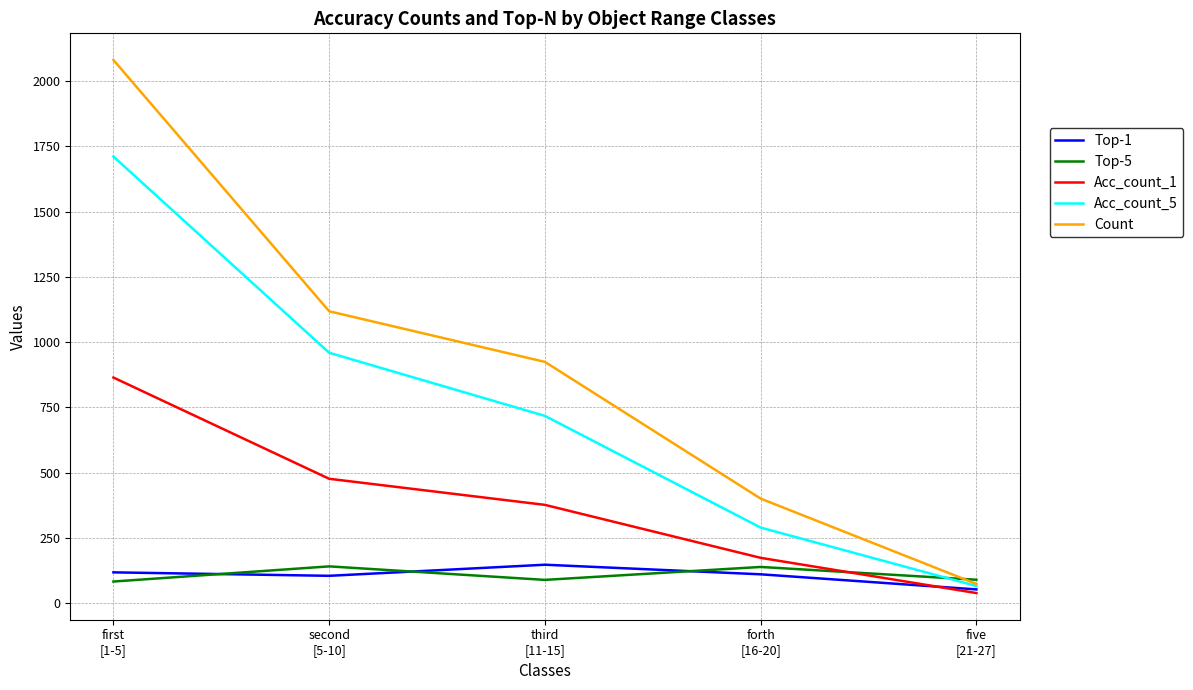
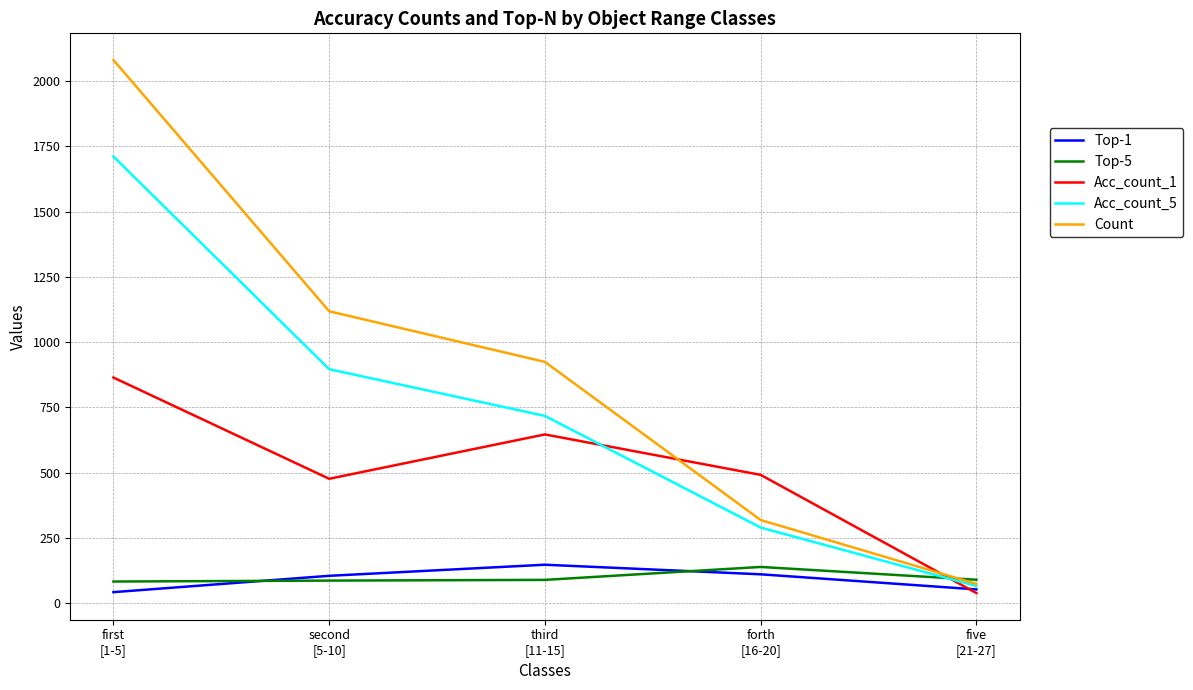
Top-1, first [1-5]: 120 -> 40
Top-5, second [5-10]: 140 -> 90
Acc_count_5, second [5-10]: 960 -> 900
Acc_count_1, third [11-15]: 380 -> 650
Acc_count_1, forth [16-20]: 170 -> 490
Count, forth [16-20]: 400 -> 320
